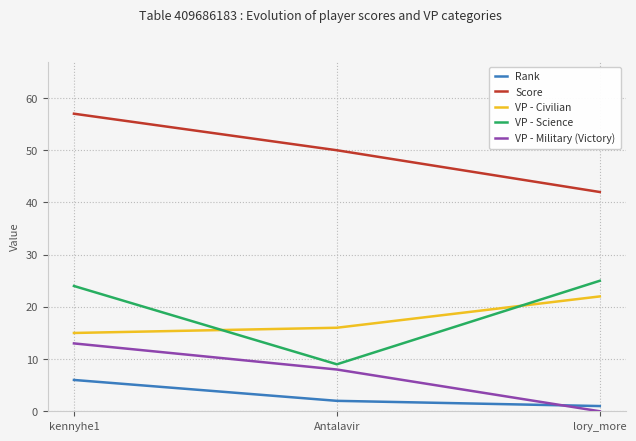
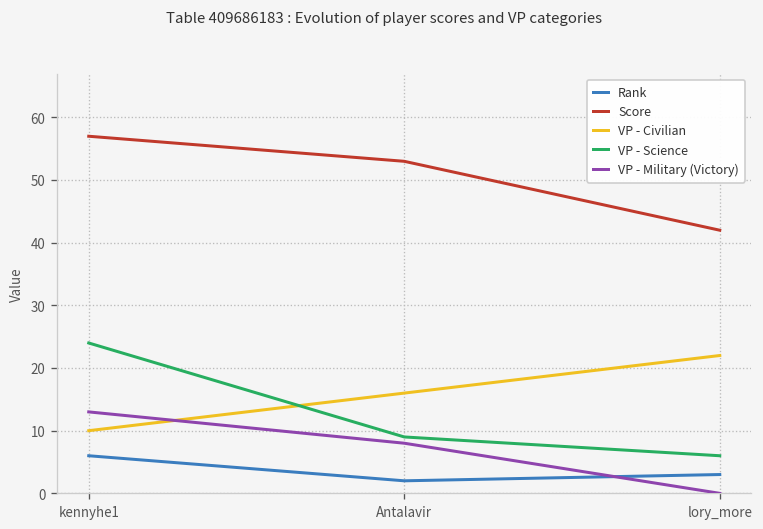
VP - Civilian, kennyhe1: 15 -> 10
Score, Antalavir: 50 -> 53
Rank, lory_more: 1 -> 3
VP - Science, lory_more: 25 -> 6
